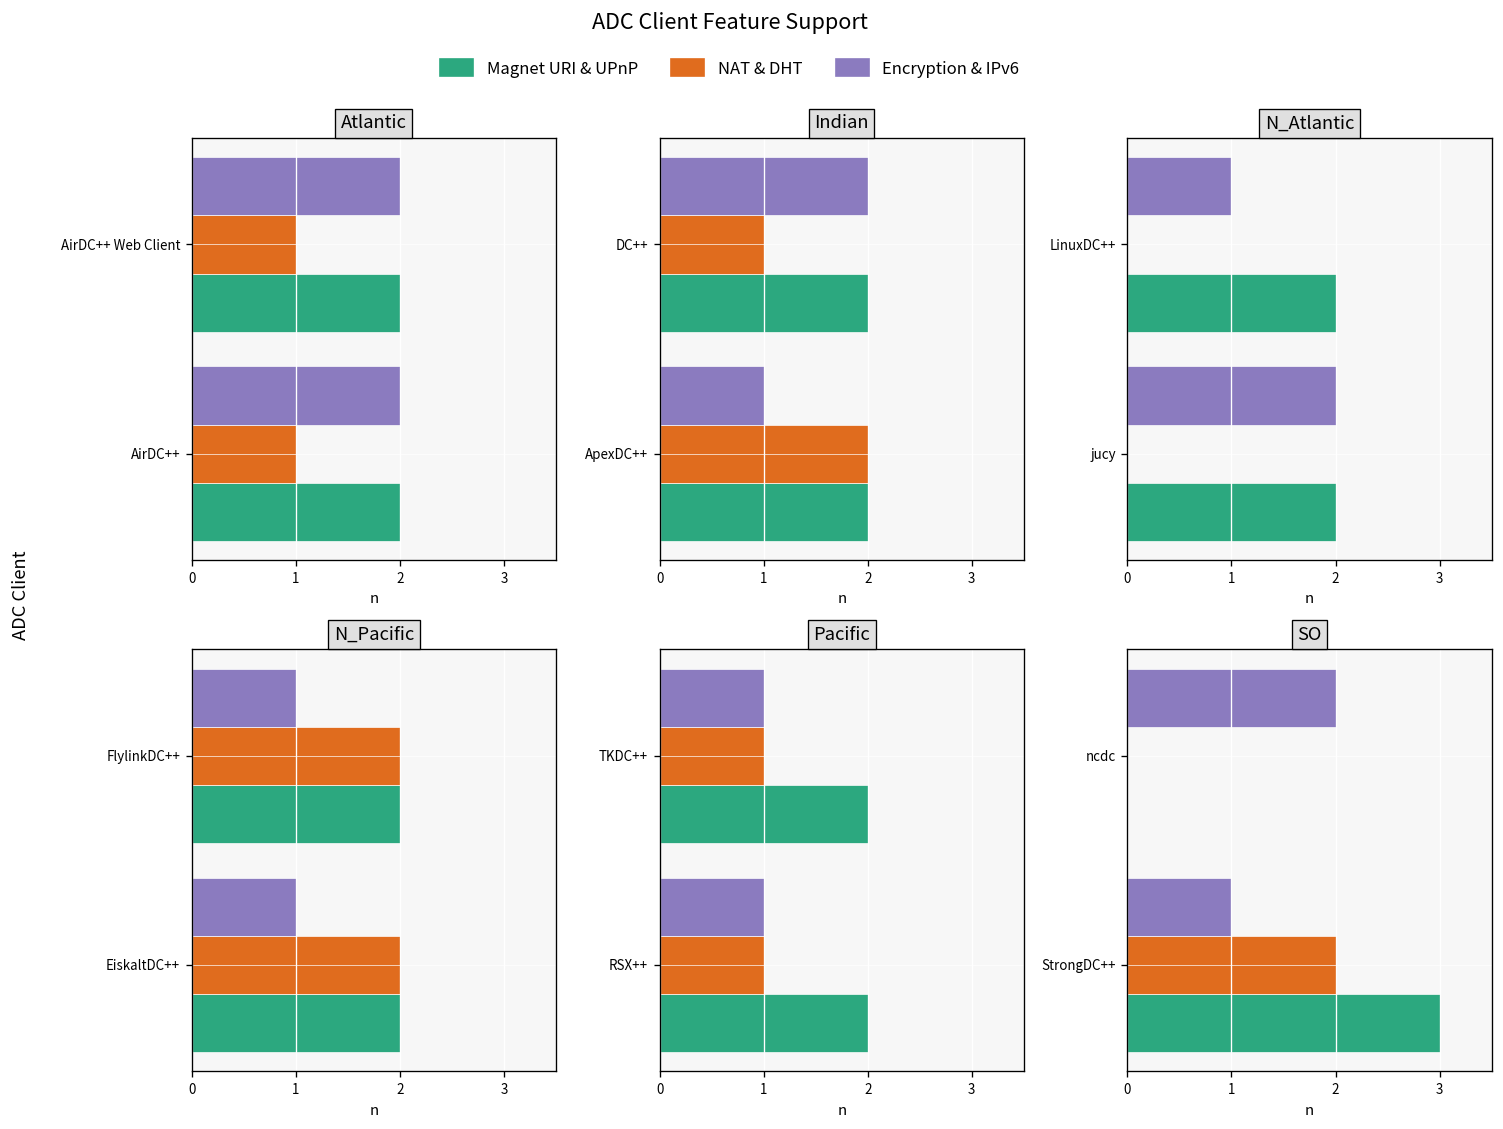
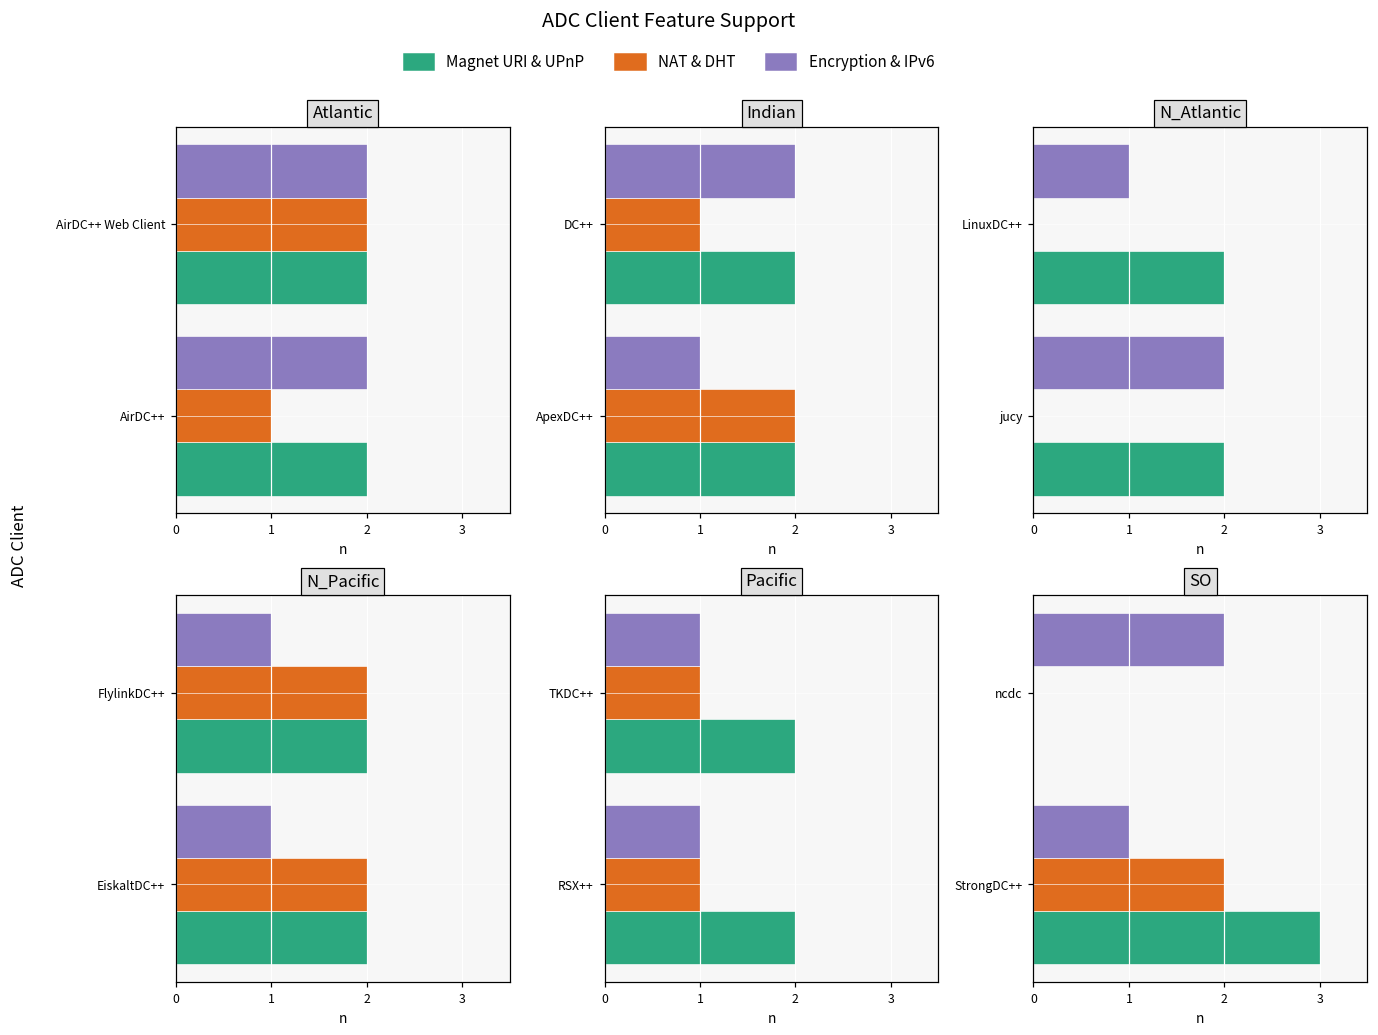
Atlantic, NAT & DHT, AirDC++ Web Client: 1 -> 2
